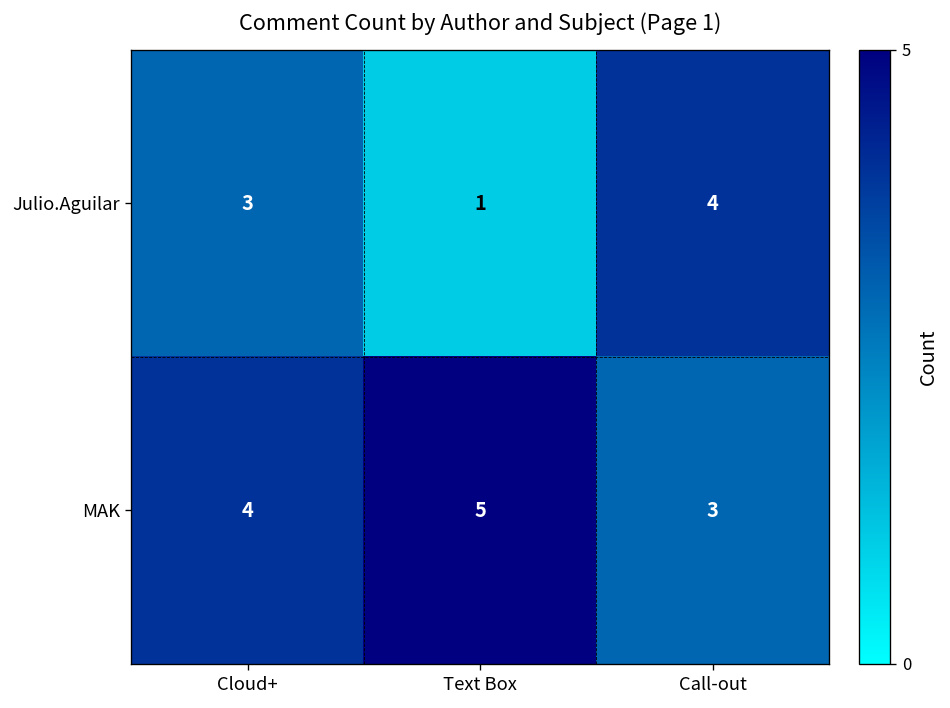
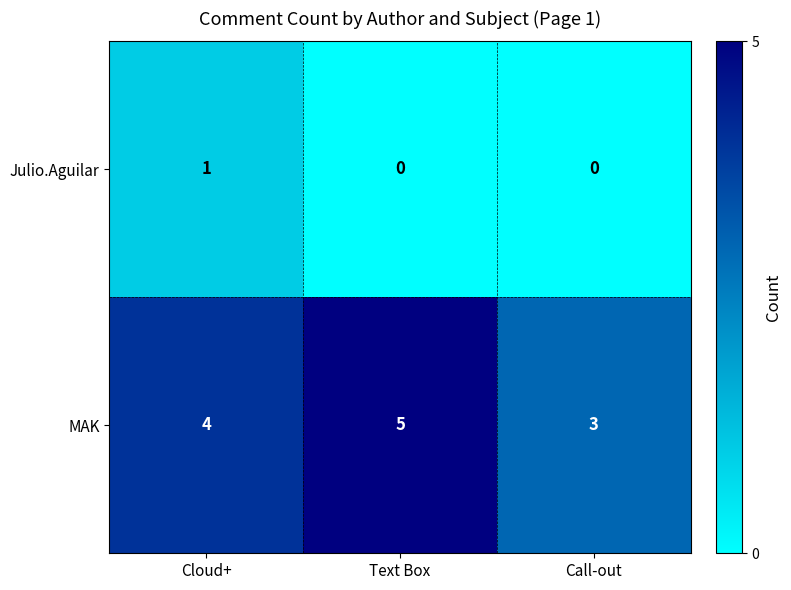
Julio.Aguilar, Cloud+: 3 -> 1
Julio.Aguilar, Text Box: 1 -> 0
Julio.Aguilar, Call-out: 4 -> 0
